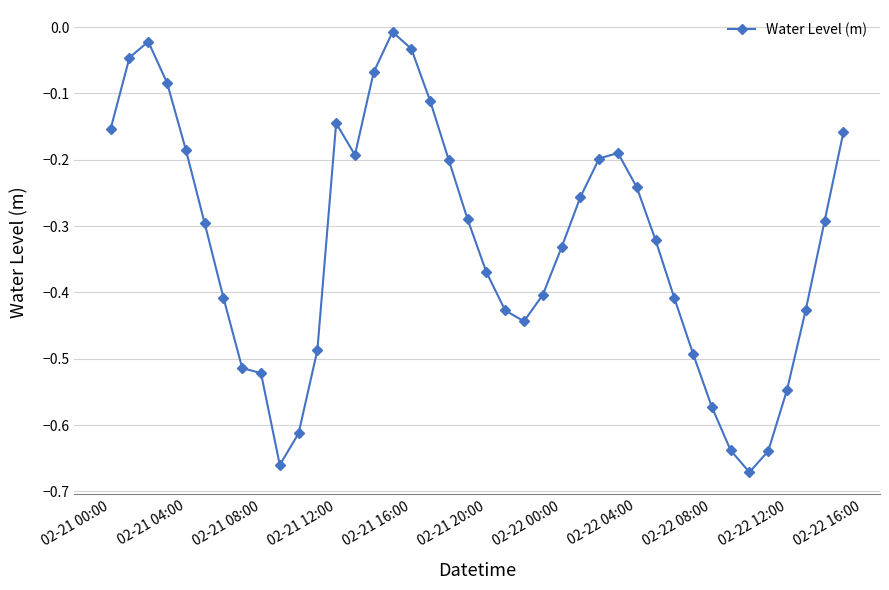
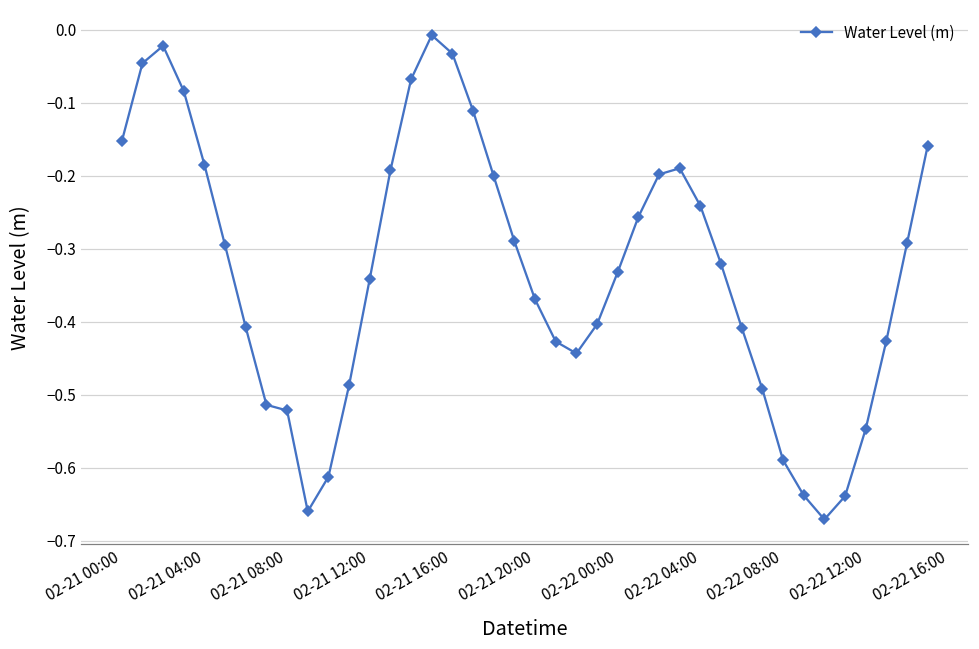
02-21 12:00: -0.14 -> -0.34
02-22 08:00: -0.57 -> -0.59
